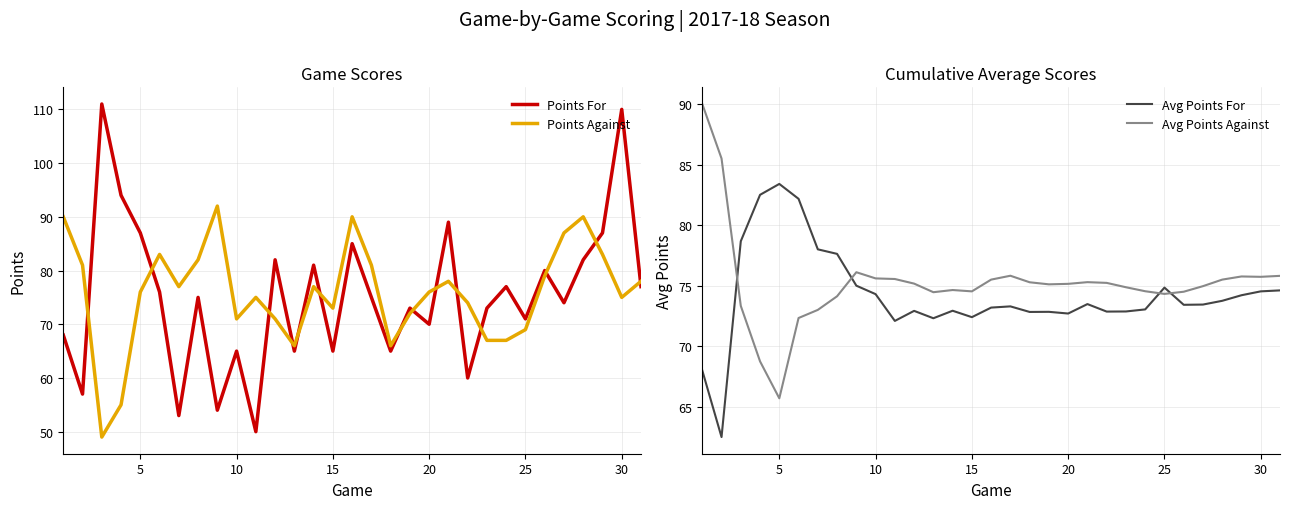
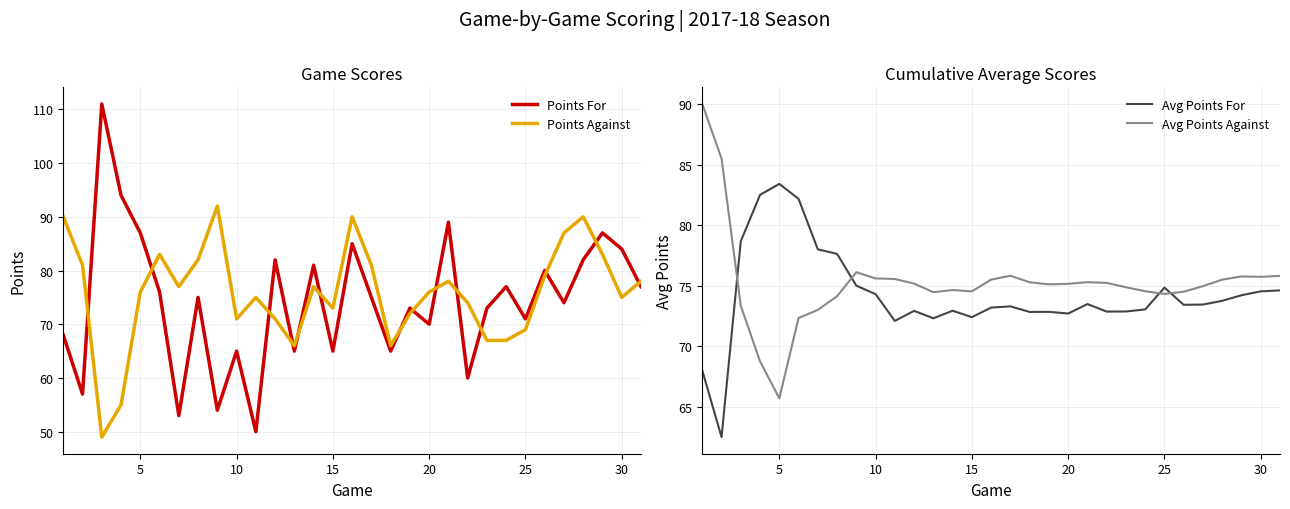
Game Scores, Points For, 30: 110 -> 84
